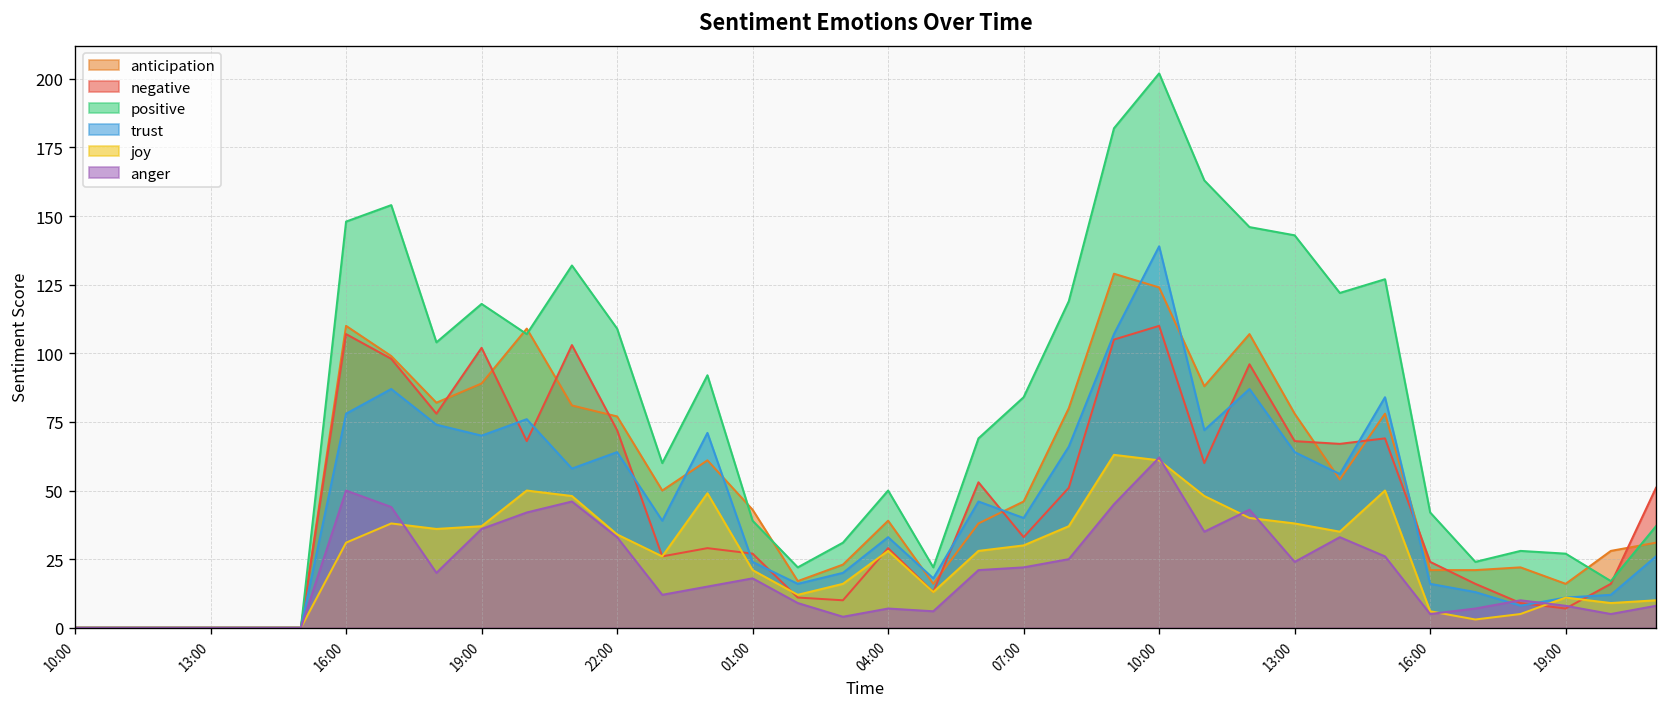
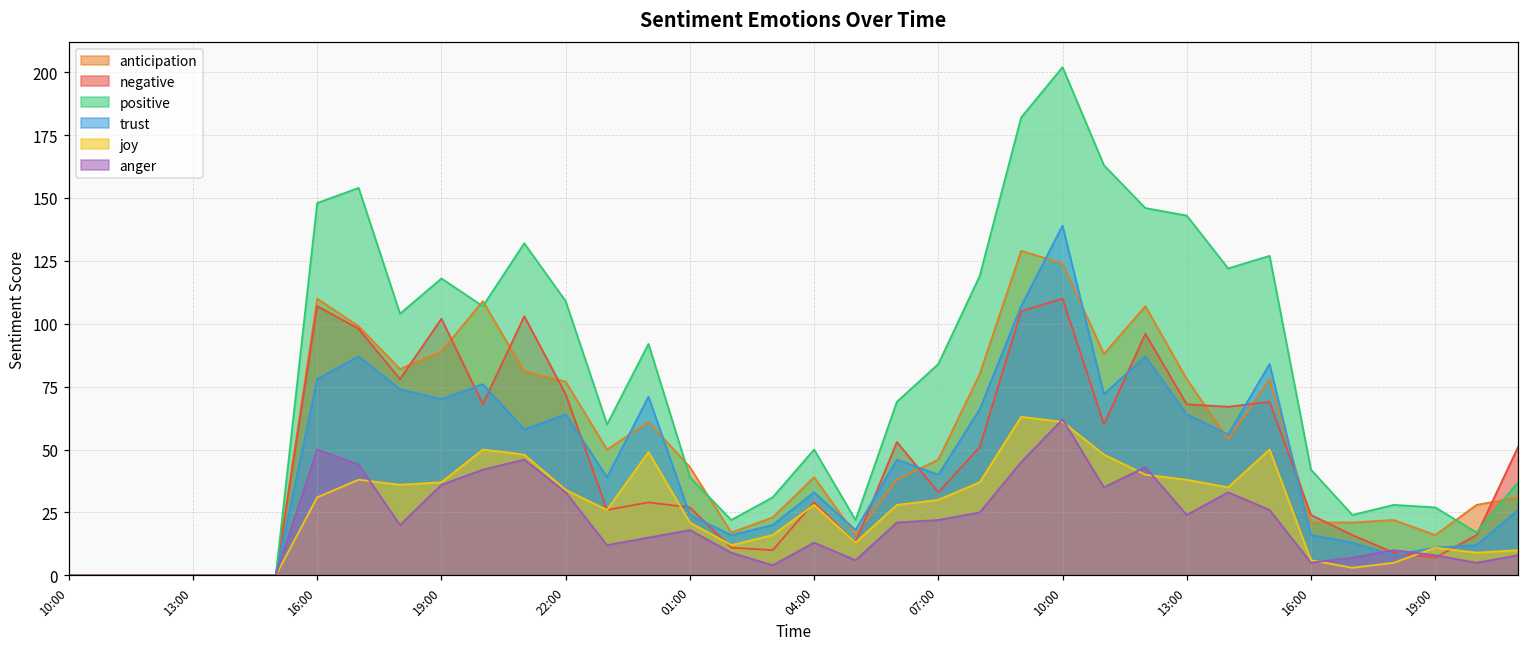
anger, 04:00: 7 -> 13
